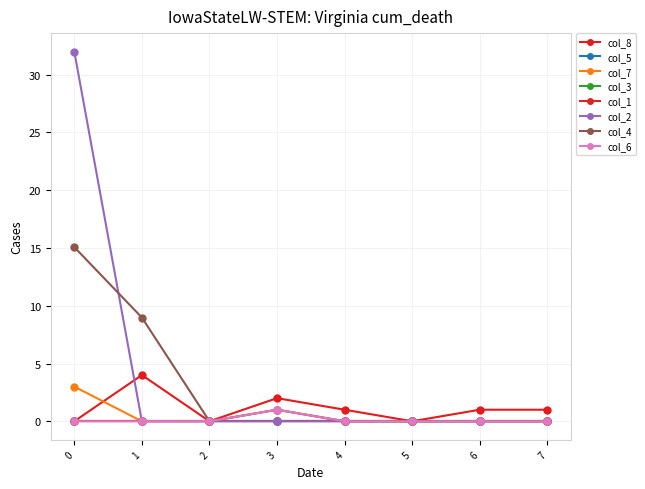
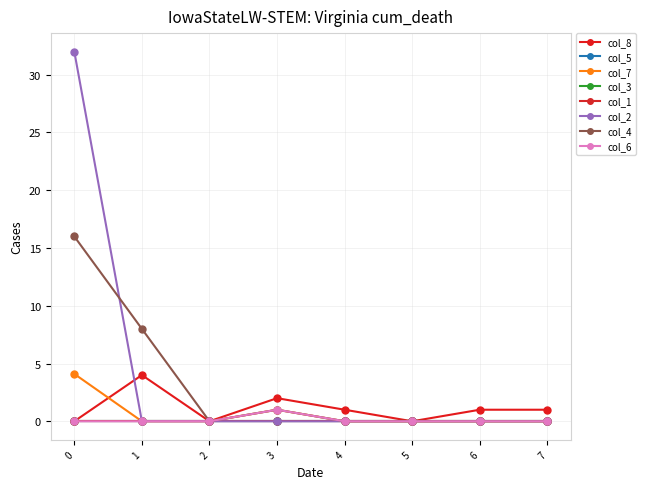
col_7, 0: 3.0 -> 4.1
col_4, 0: 15.1 -> 16.0
col_4, 1: 9.0 -> 8.0
